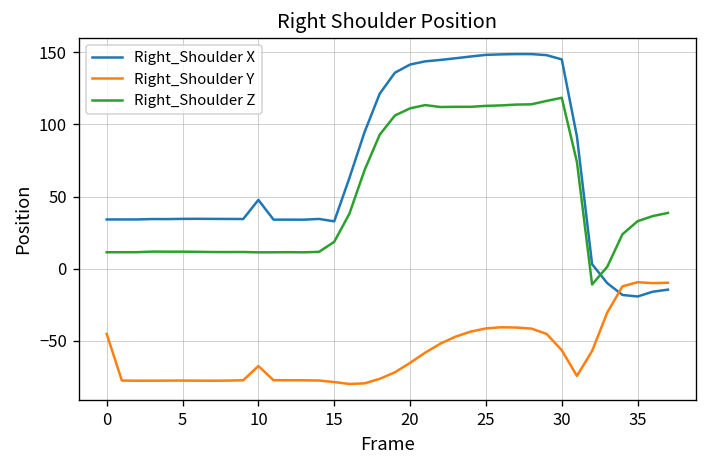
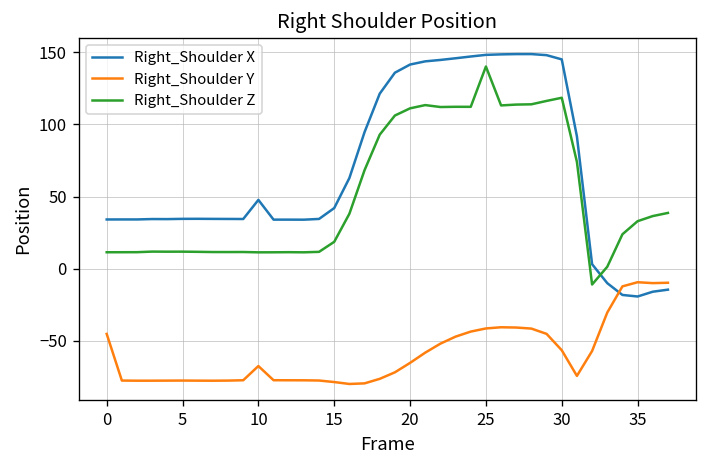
Right_Shoulder X, 15: 33 -> 42
Right_Shoulder Z, 25: 113 -> 140
